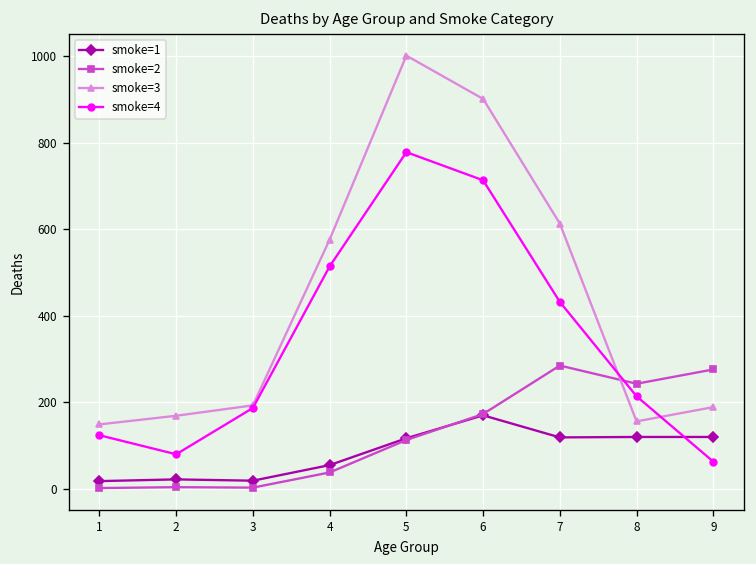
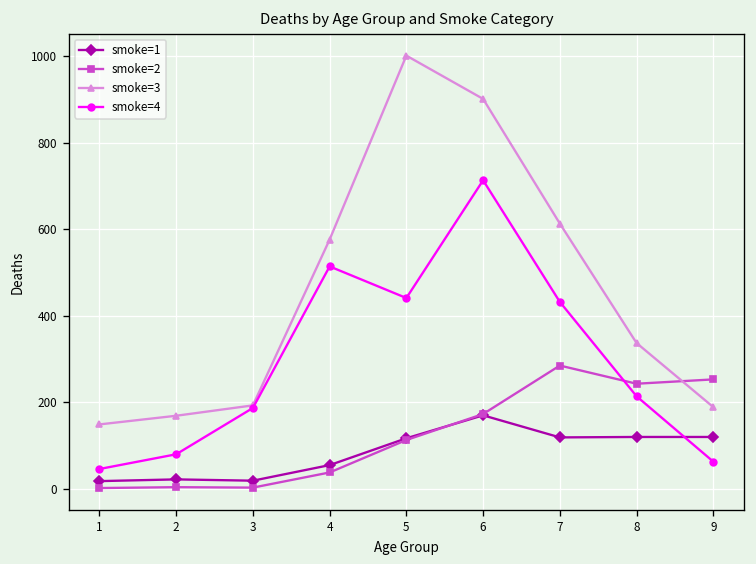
smoke=4, 1: 120 -> 50
smoke=4, 5: 780 -> 440
smoke=3, 8: 160 -> 340
smoke=2, 9: 280 -> 250
